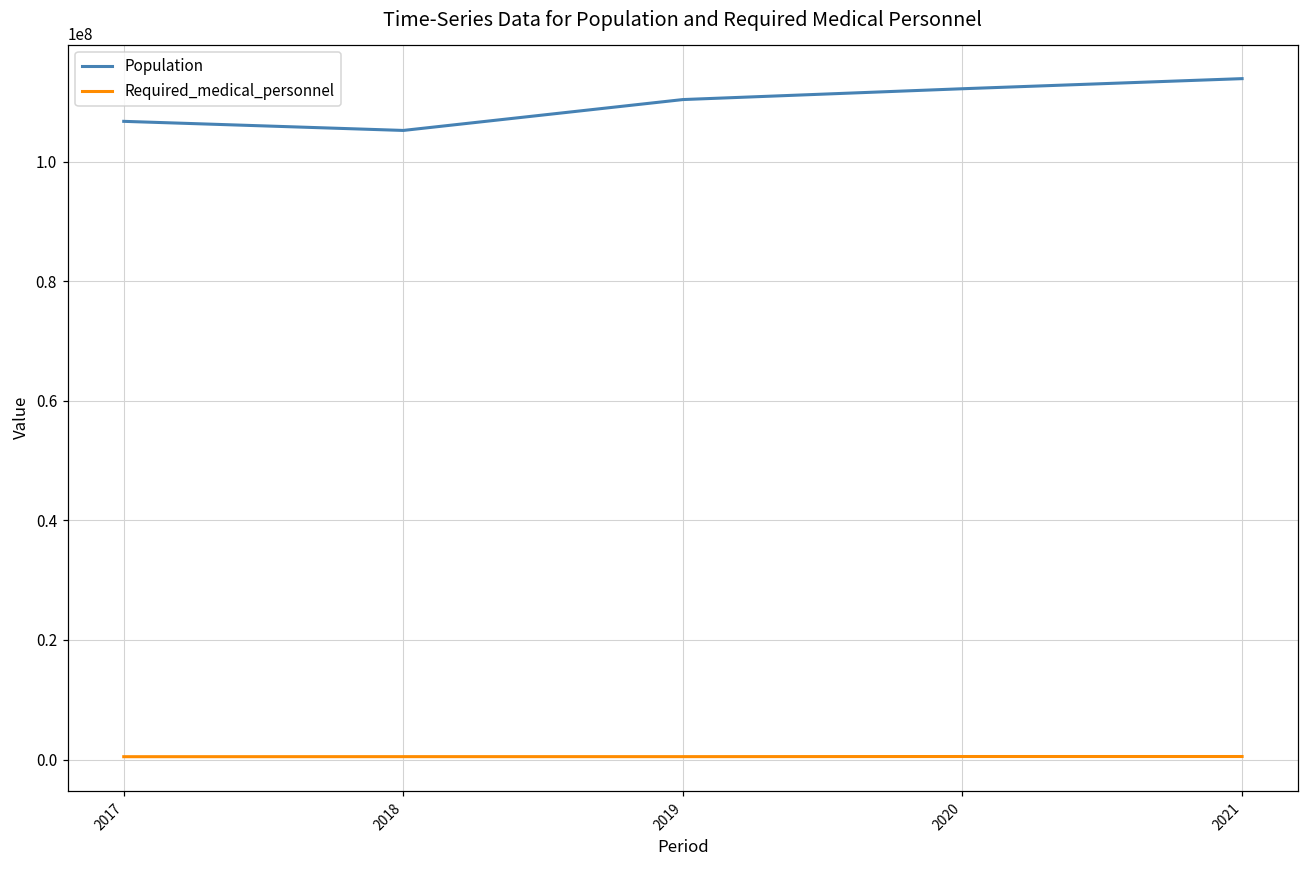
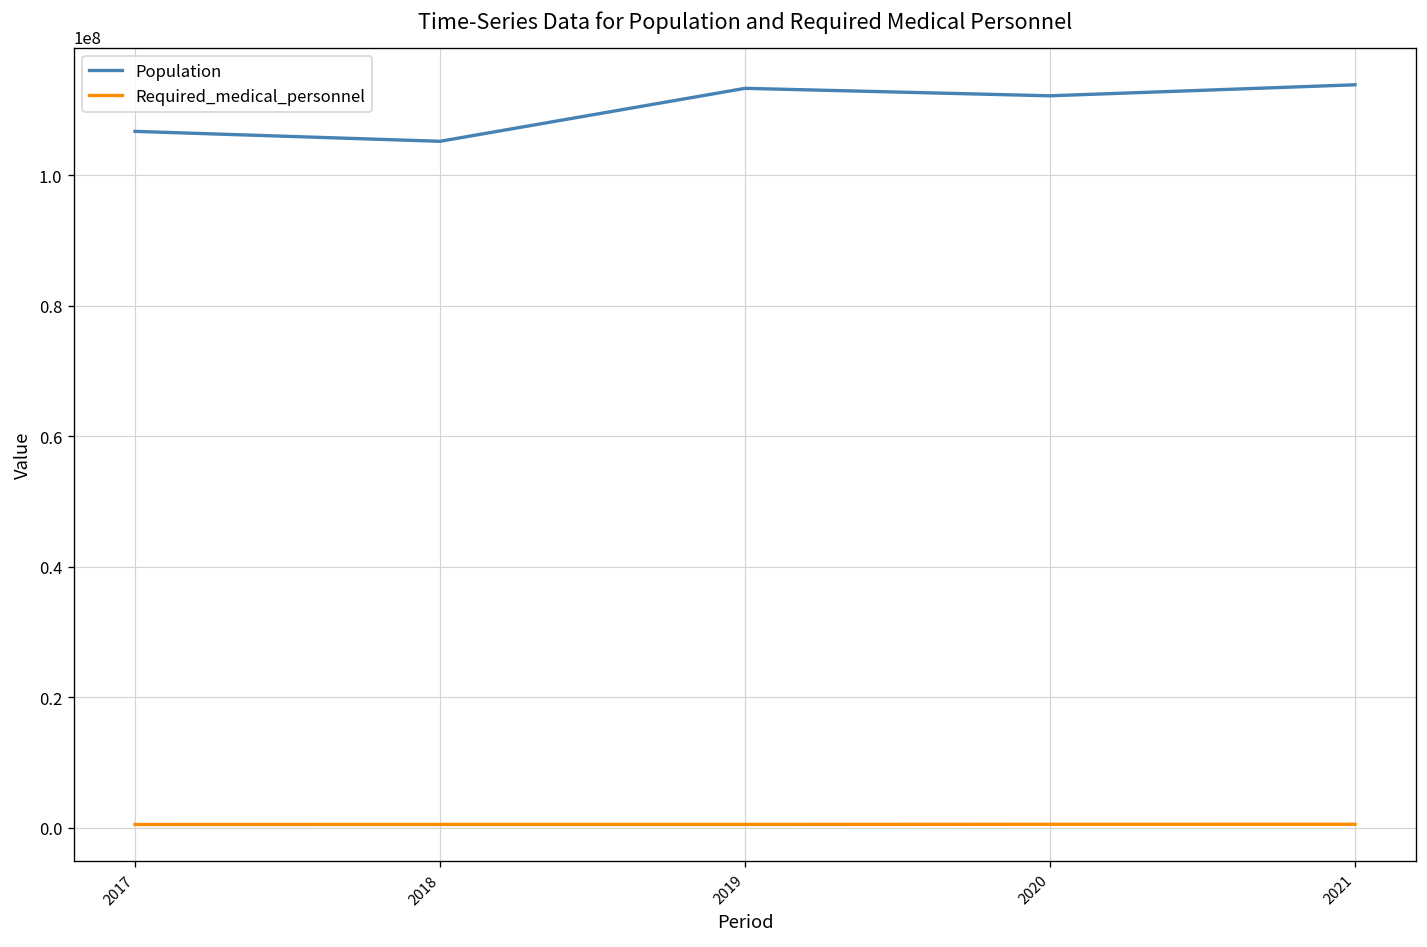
Population, 2019: 110000000 -> 113000000
